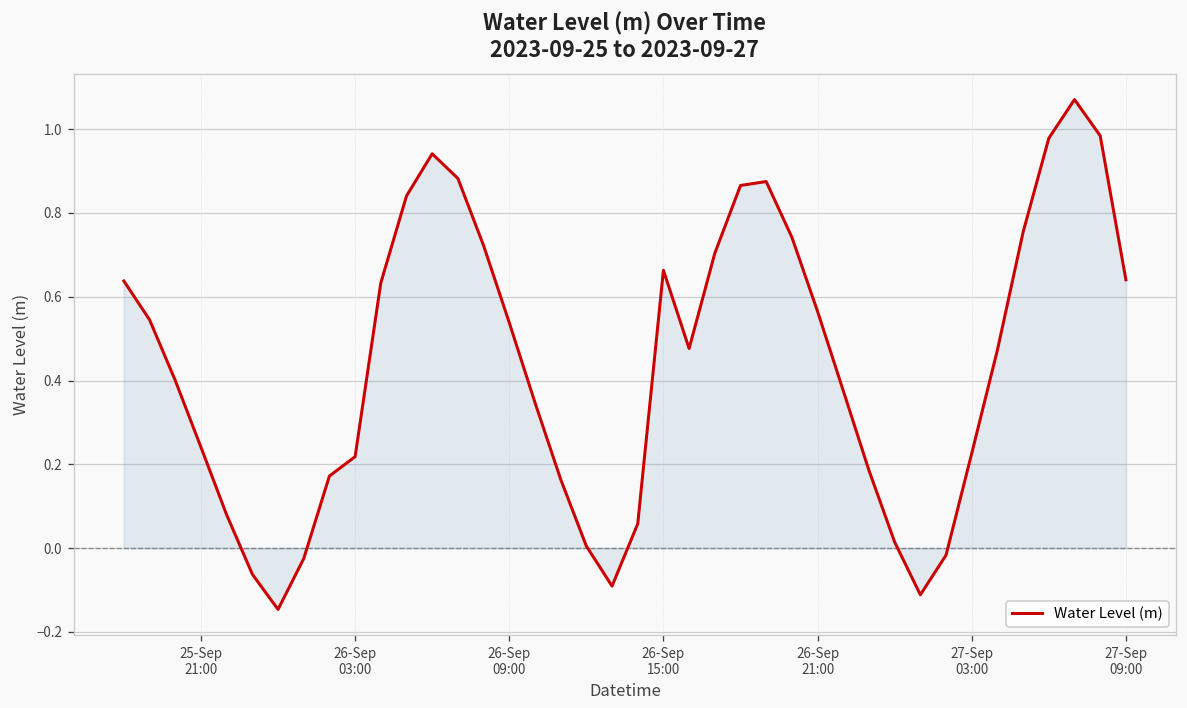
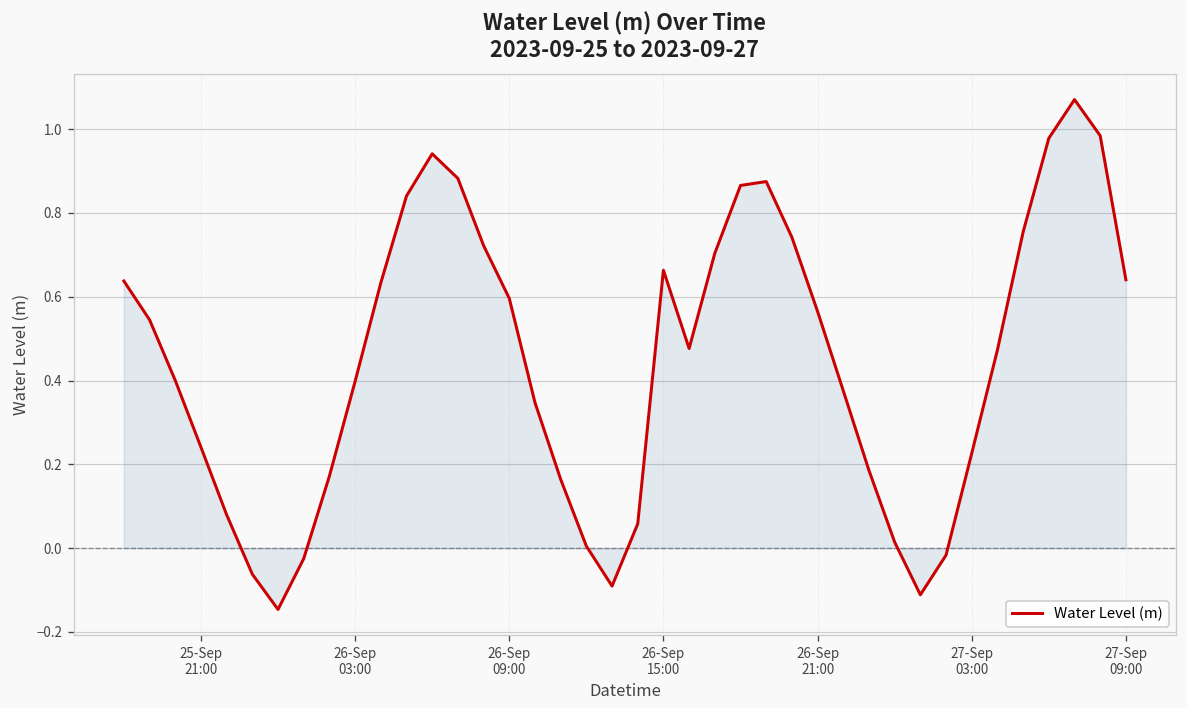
Water Level (m), 26-Sep 03:00: 0.22 -> 0.40
Water Level (m), 26-Sep 09:00: 0.54 -> 0.60
